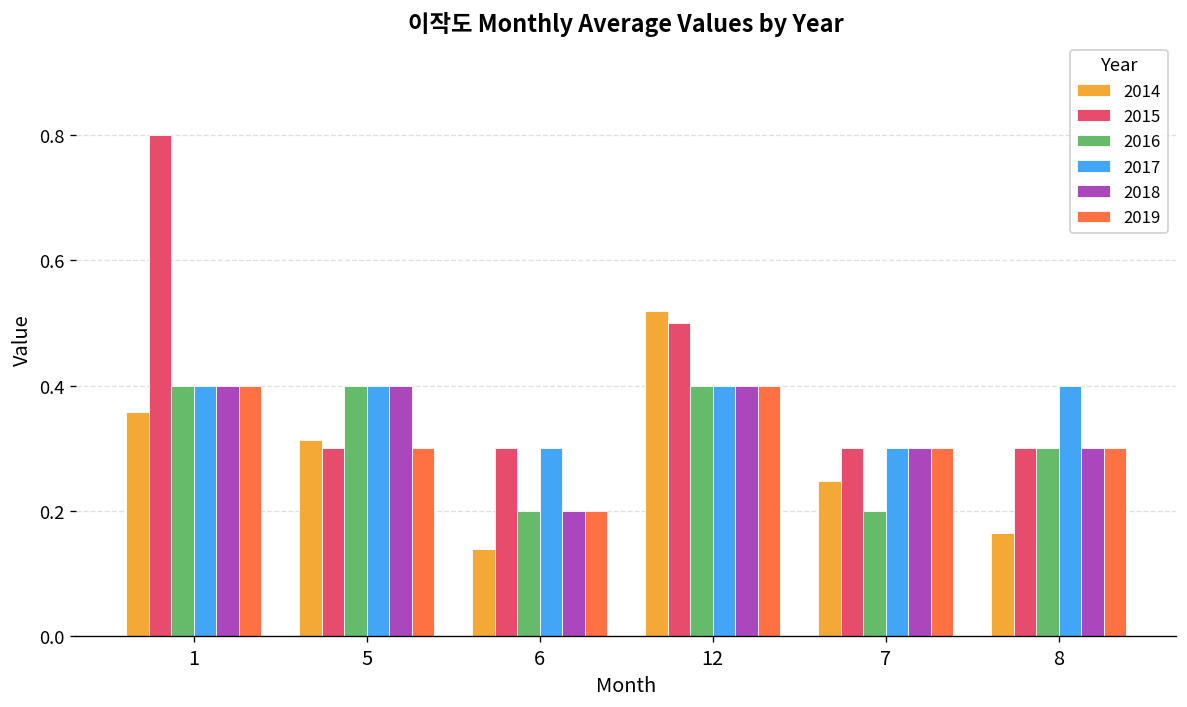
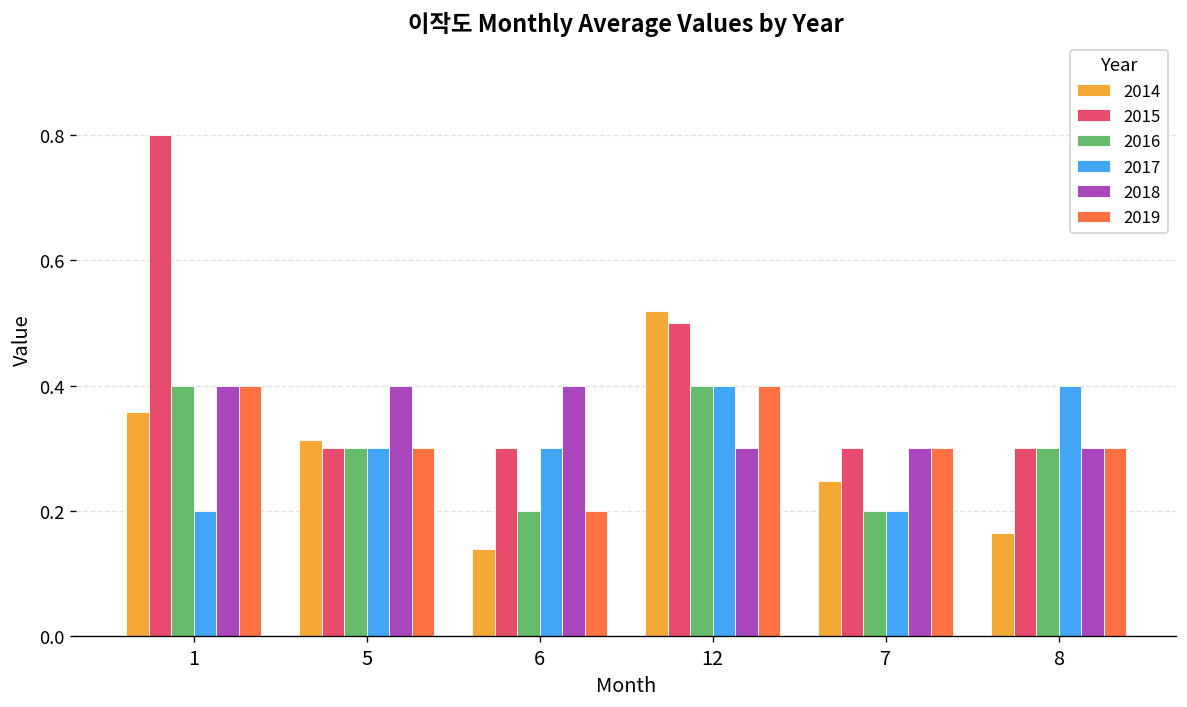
2017, 1: 0.4 -> 0.2
2016, 5: 0.4 -> 0.3
2017, 5: 0.4 -> 0.3
2018, 6: 0.2 -> 0.4
2018, 12: 0.4 -> 0.3
2017, 7: 0.3 -> 0.2
